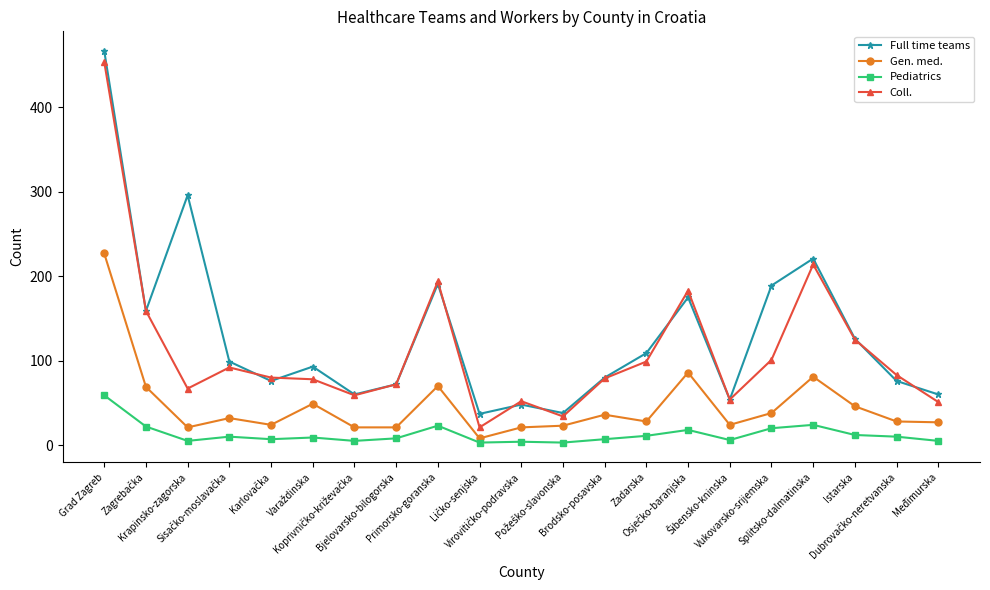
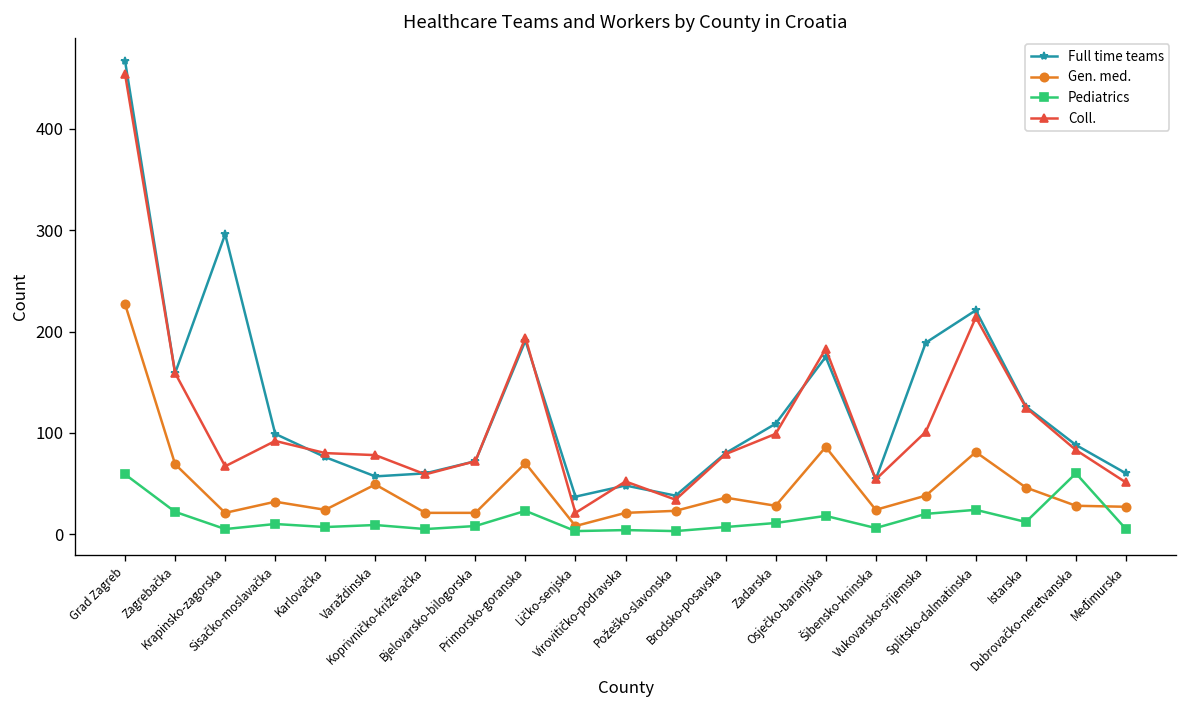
Full time teams, Varaždinska: 90 -> 60
Full time teams, Dubrovačko-neretvanska: 80 -> 90
Pediatrics, Dubrovačko-neretvanska: 10 -> 60
